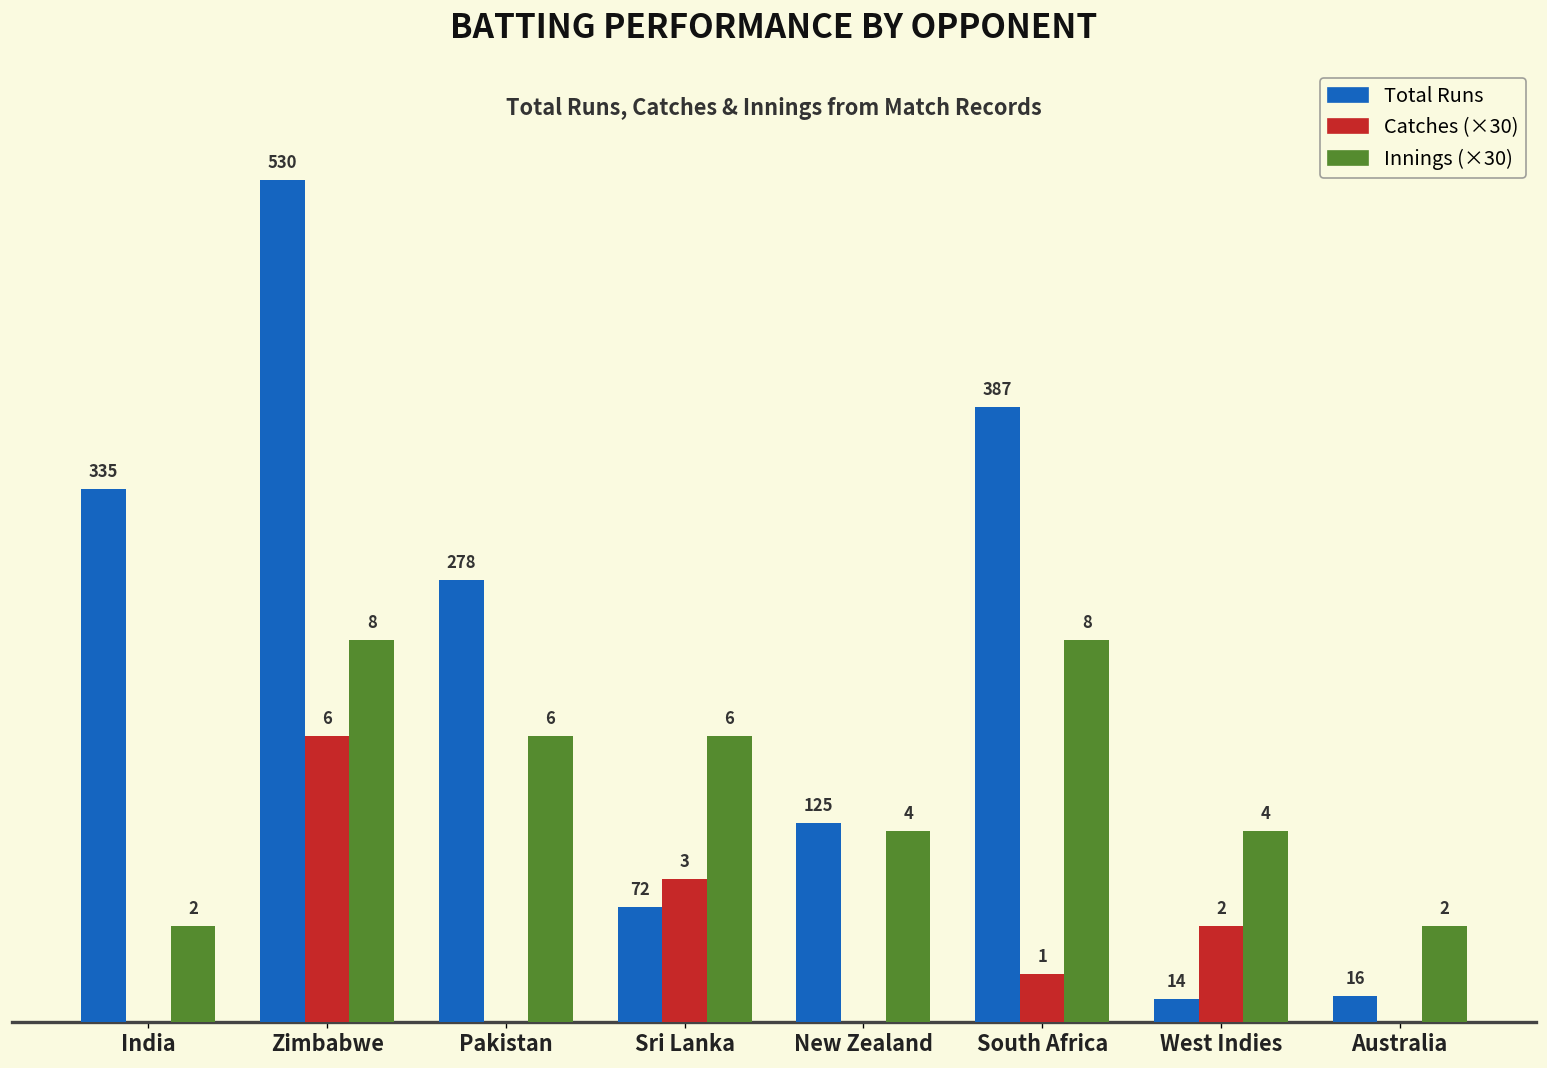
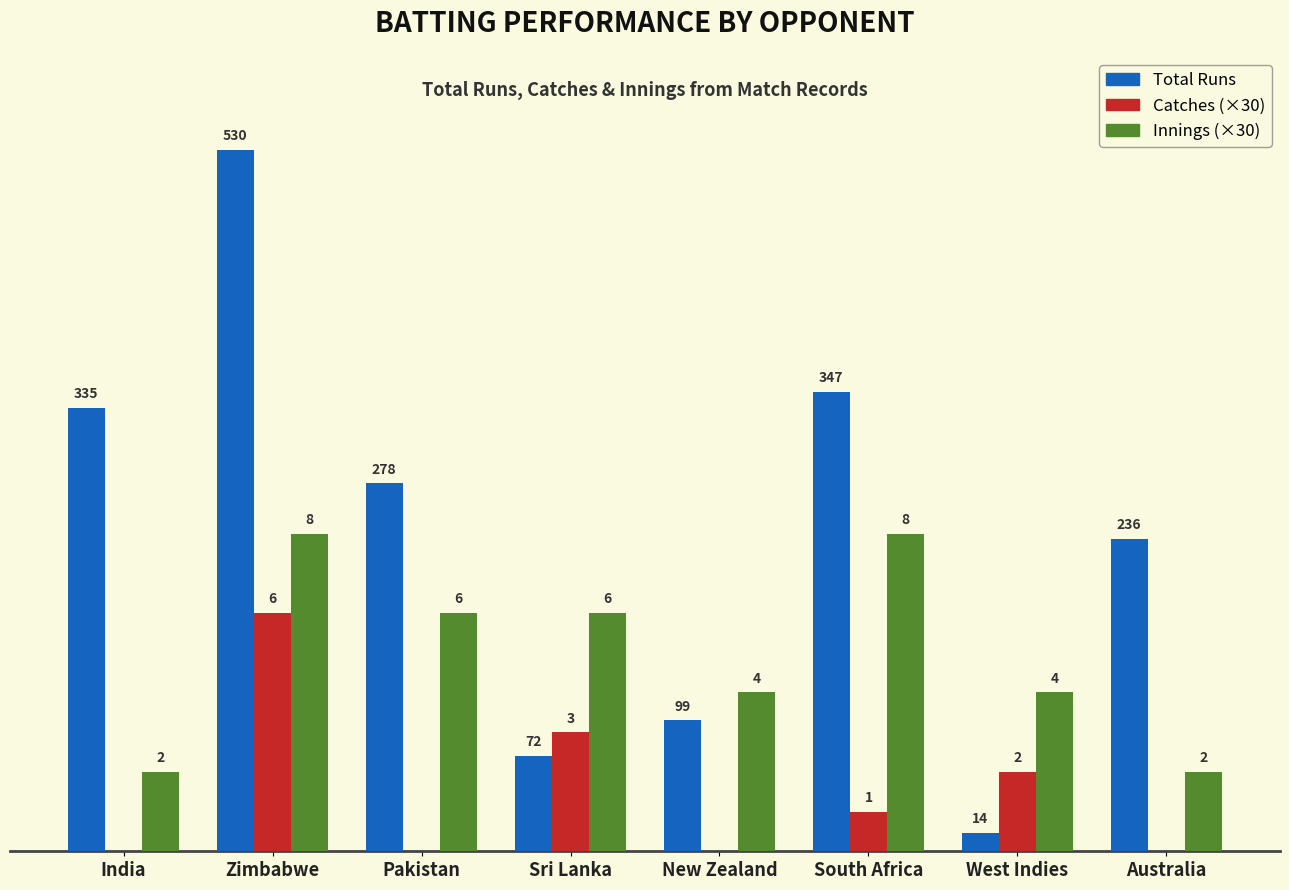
Total Runs, New Zealand: 125 -> 99
Total Runs, South Africa: 387 -> 347
Total Runs, Australia: 16 -> 236
